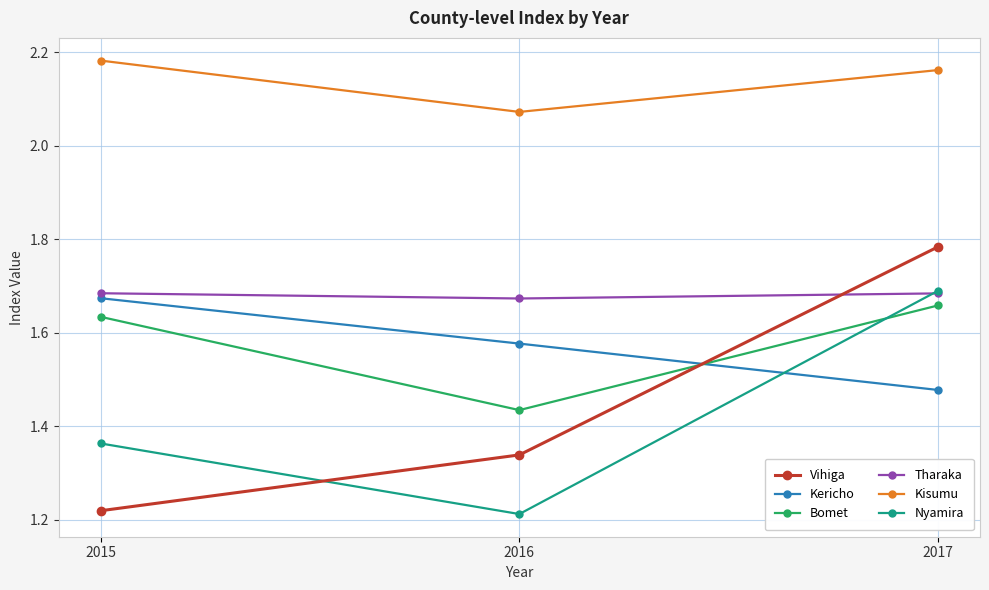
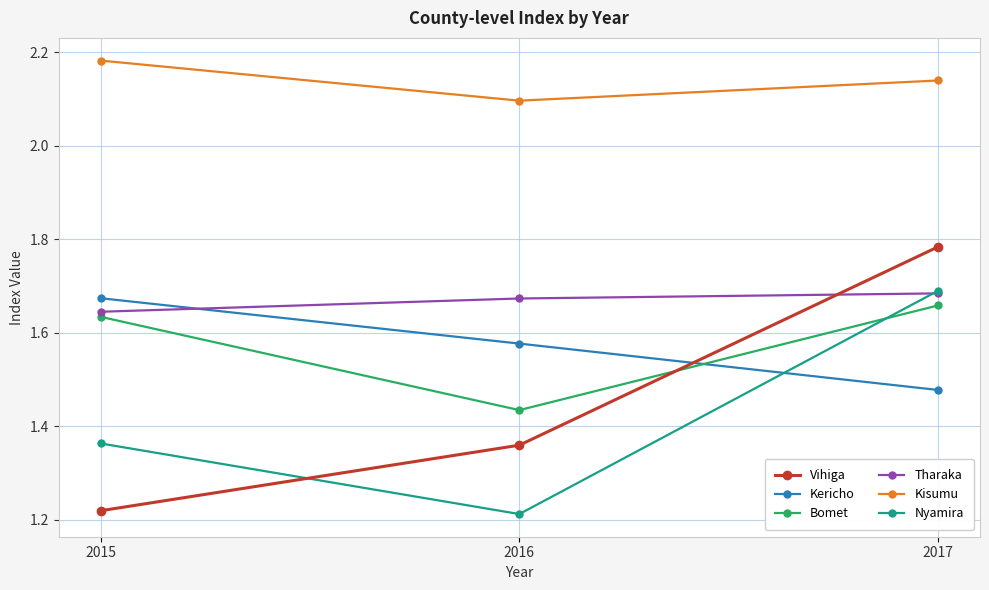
Tharaka, 2015: 1.68 -> 1.65
Vihiga, 2016: 1.34 -> 1.36
Kisumu, 2016: 2.07 -> 2.10
Kisumu, 2017: 2.16 -> 2.14
